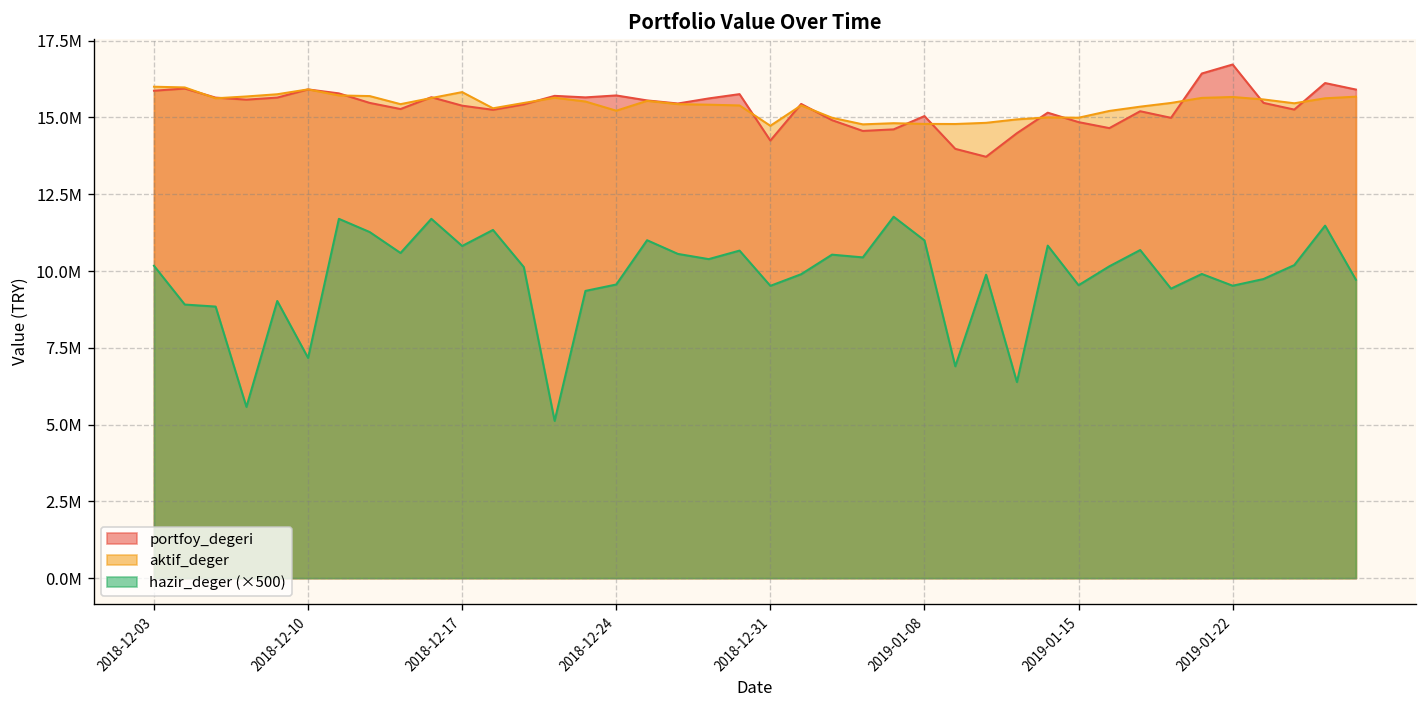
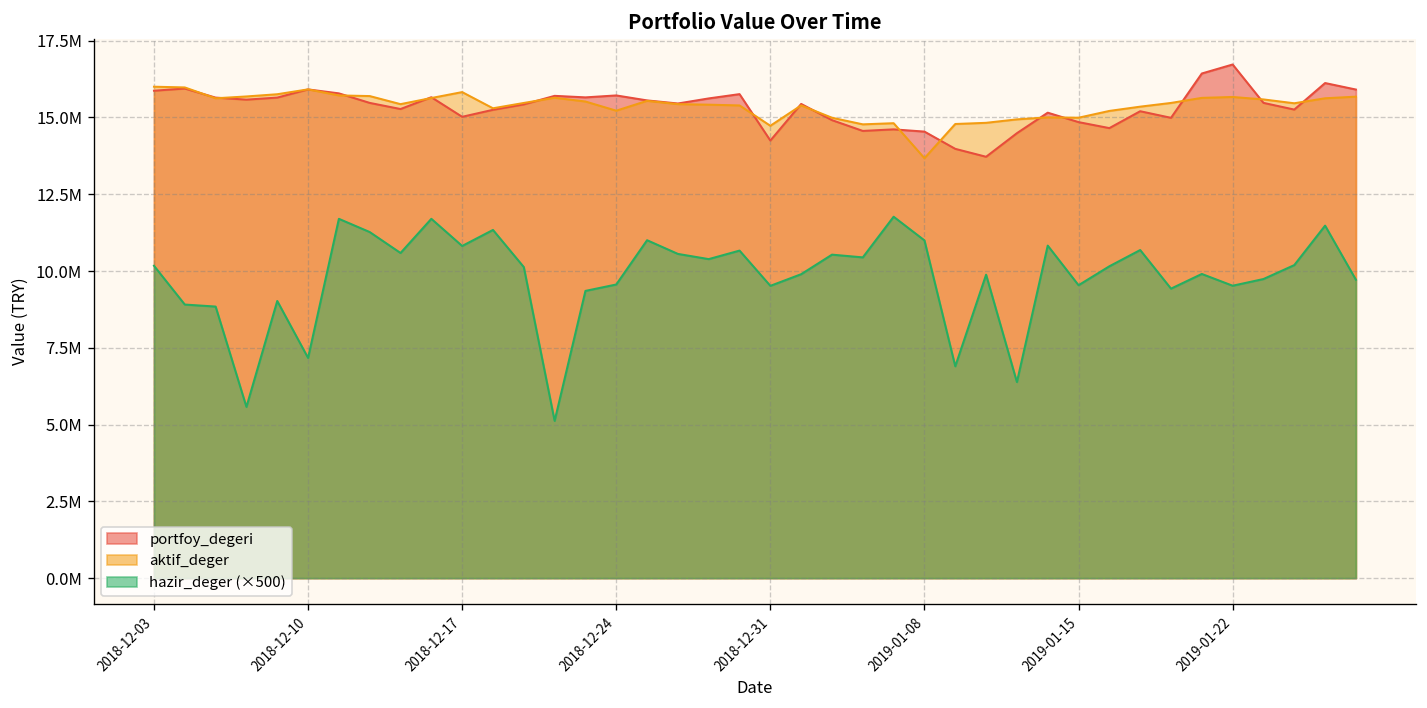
portfoy_degeri, 2018-12-17: 15400000 -> 15000000
portfoy_degeri, 2019-01-08: 15000000 -> 14500000
aktif_deger, 2019-01-08: 14800000 -> 13700000
